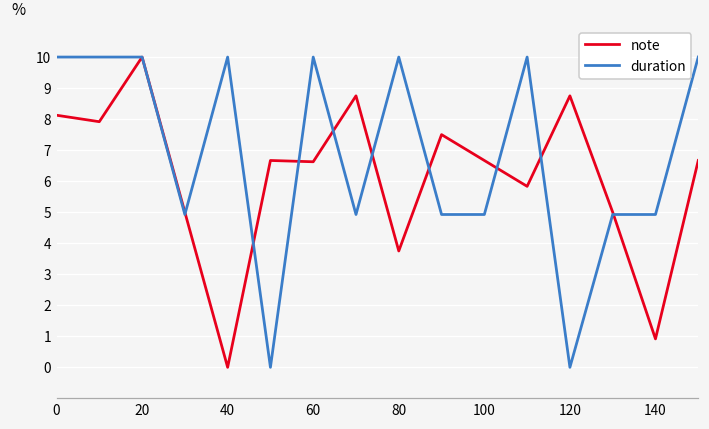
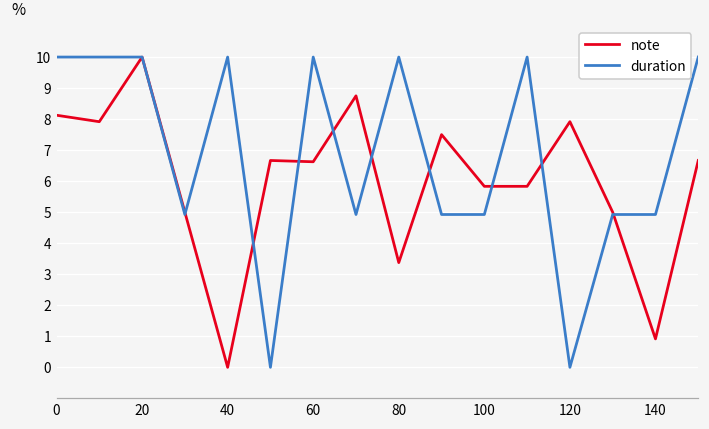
note, 80: 3.8 -> 3.4
note, 100: 6.7 -> 5.8
note, 120: 8.8 -> 7.9
